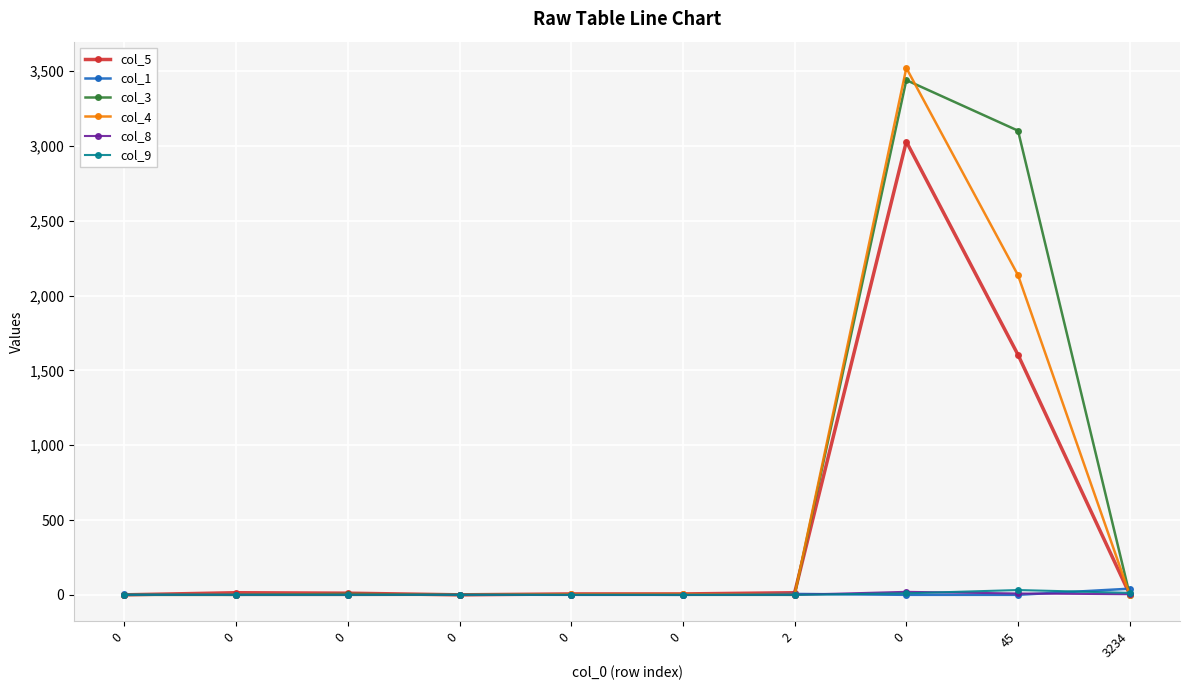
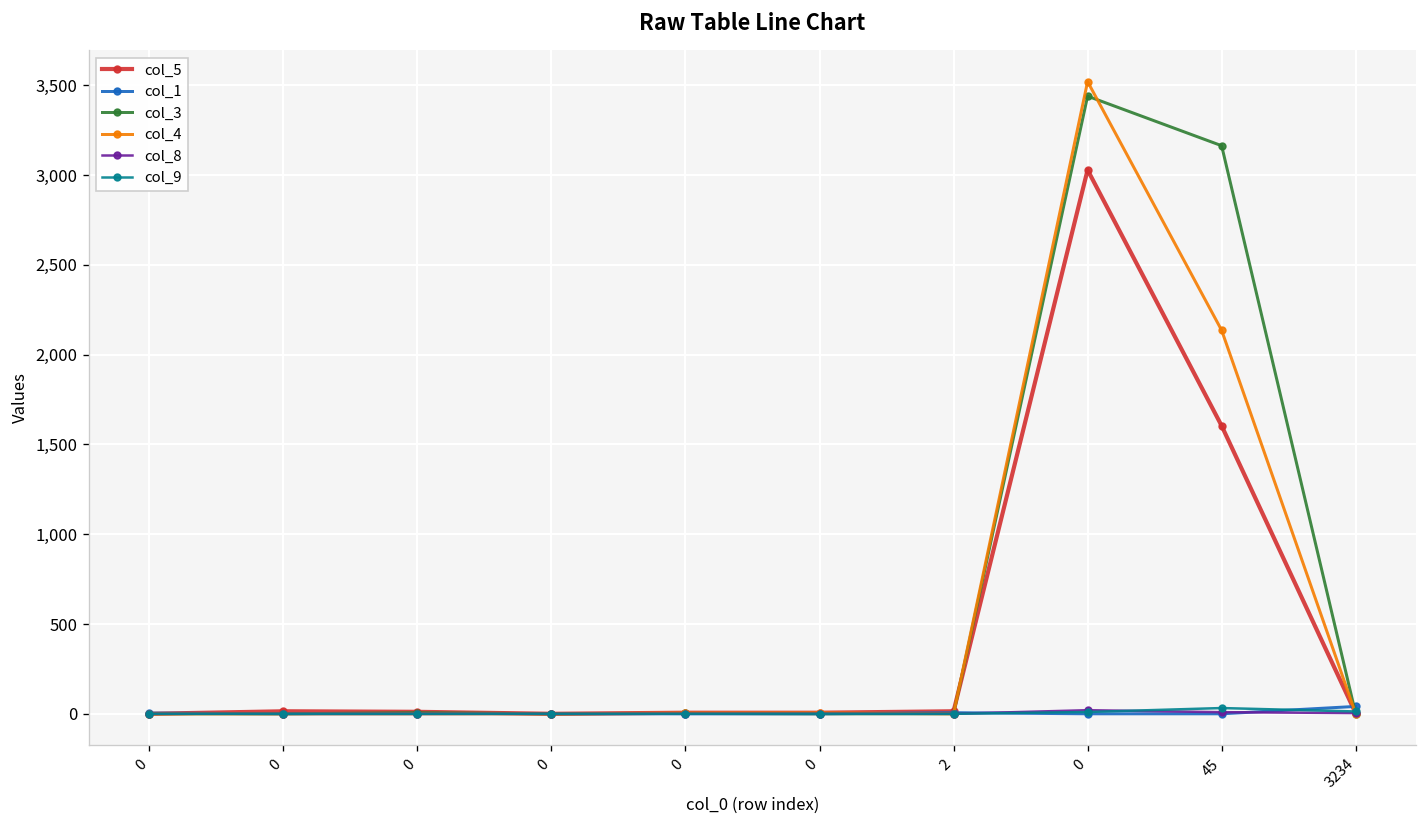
col_3, 45: 3,100 -> 3,160
